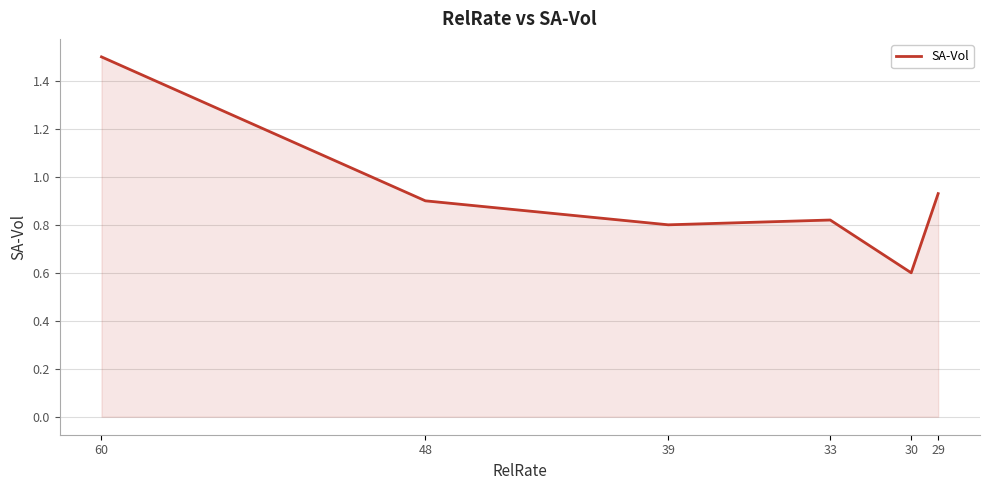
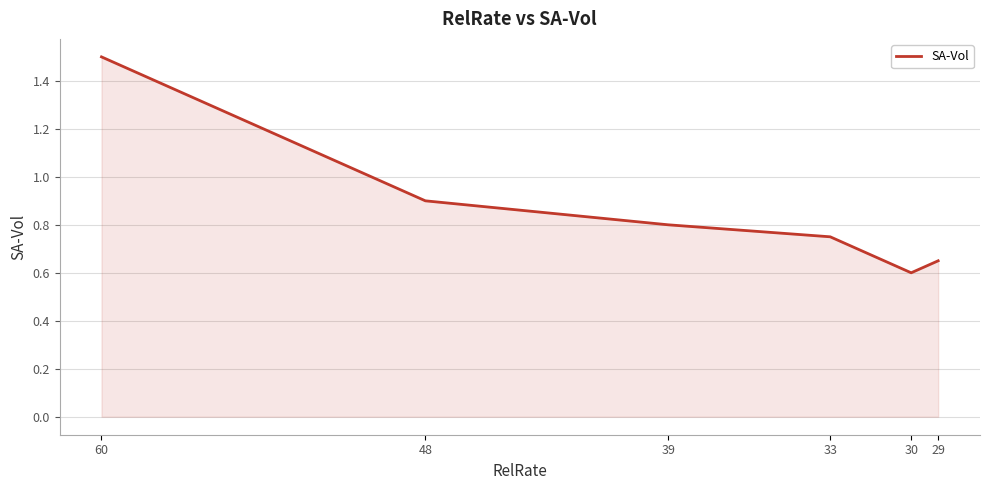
33: 0.82 -> 0.75
29: 0.93 -> 0.65
